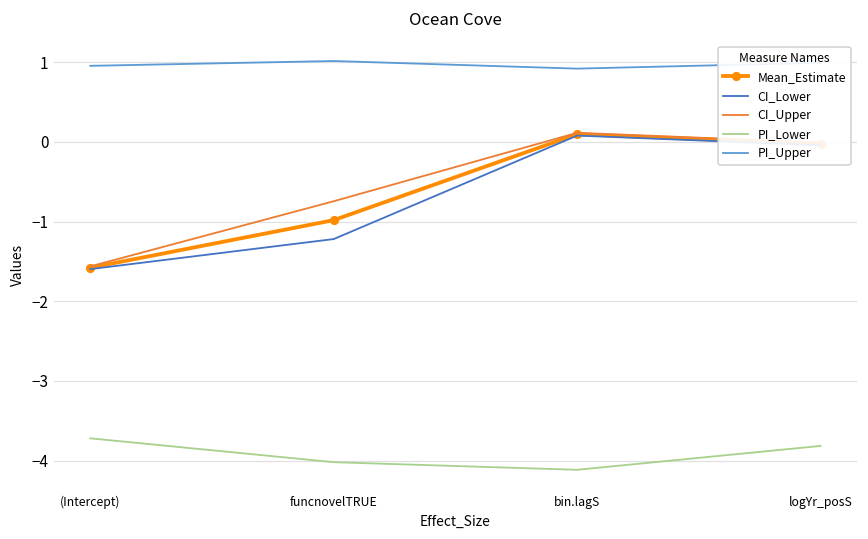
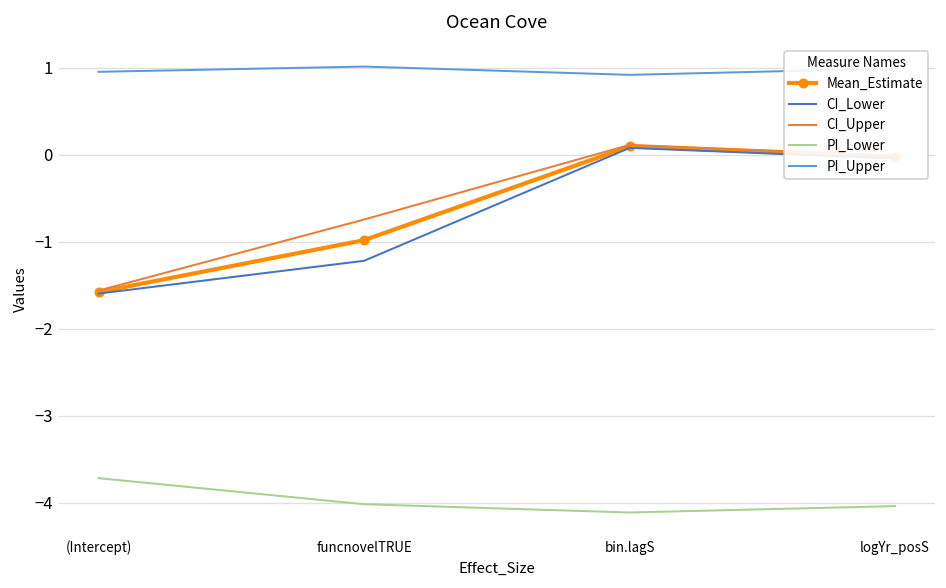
PI_Lower, logYr_posS: -3.8 -> -4.0
